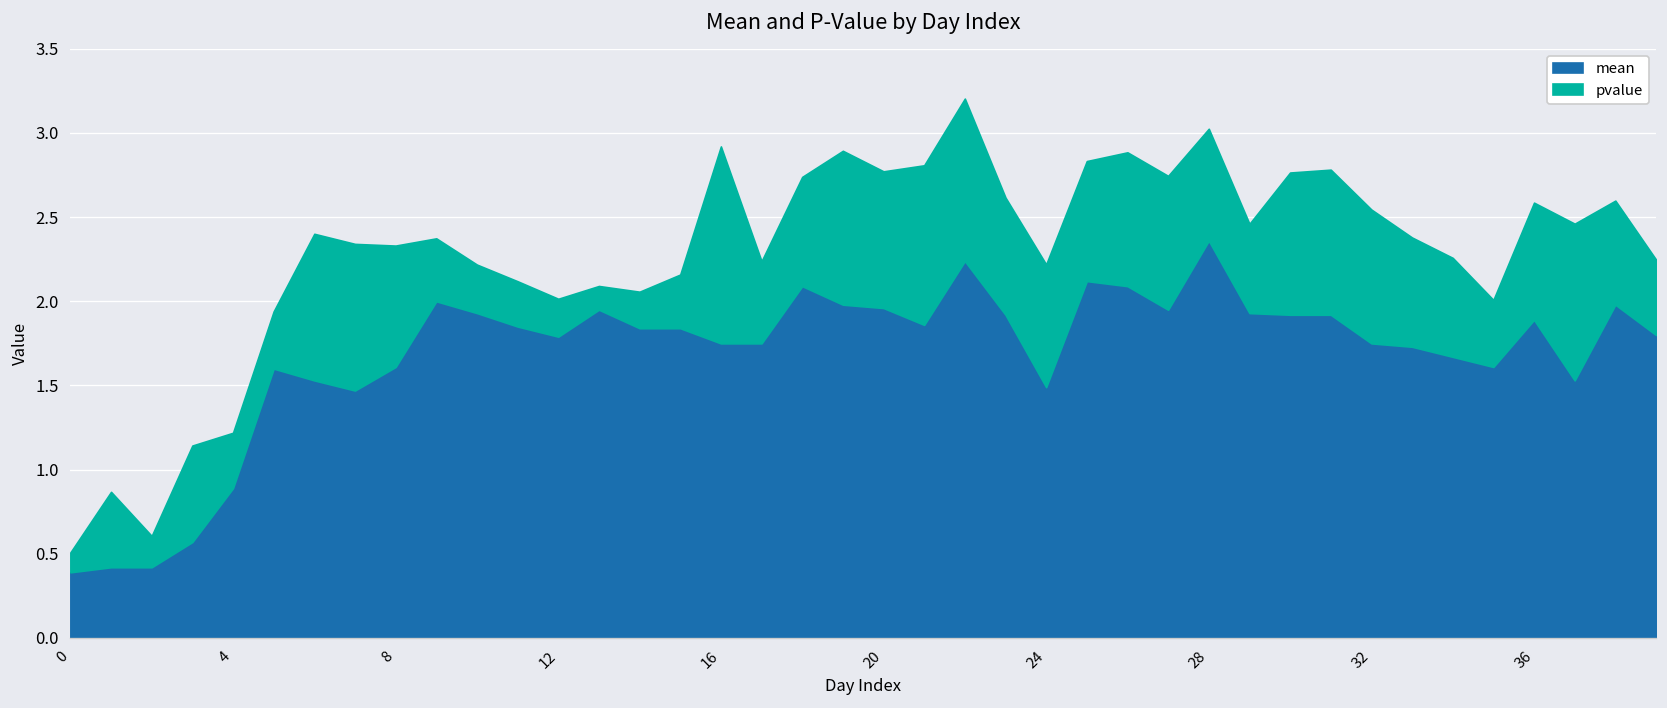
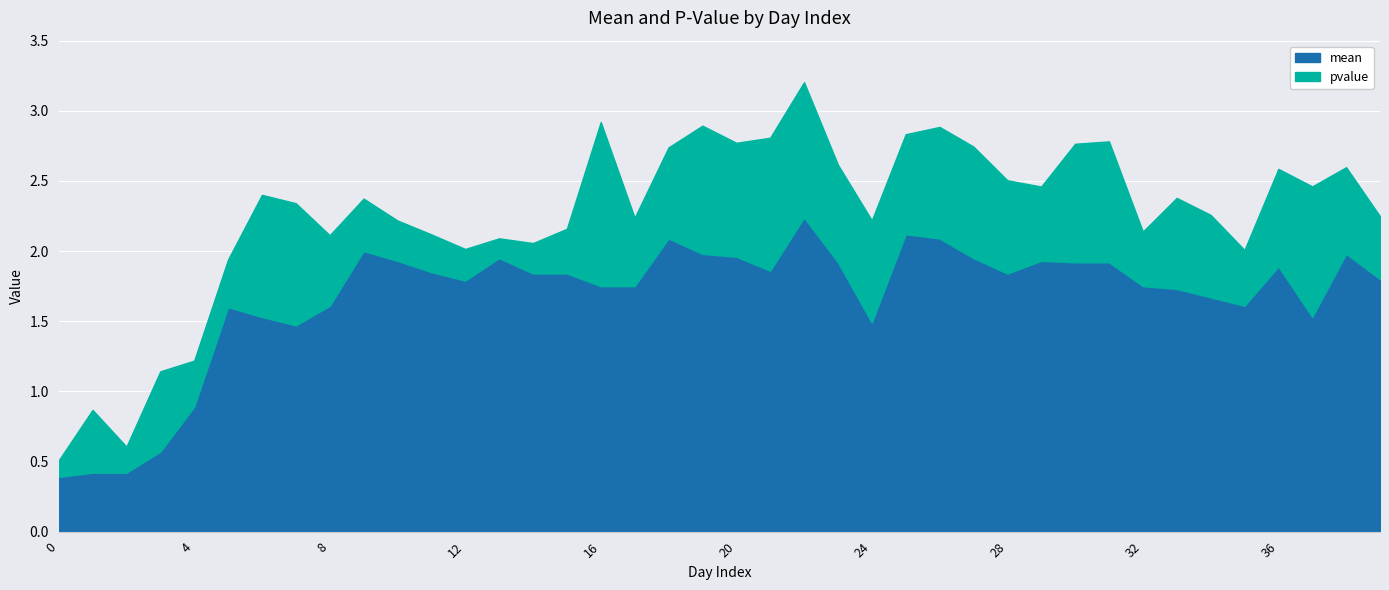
pvalue, 8: 0.72 -> 0.50
mean, 28: 2.36 -> 1.84
pvalue, 32: 0.79 -> 0.39
